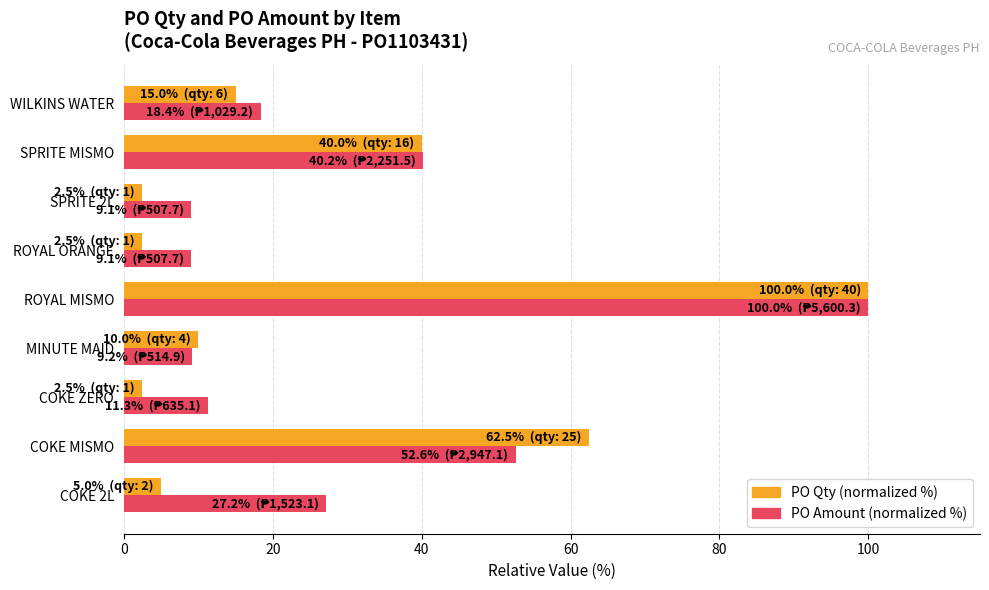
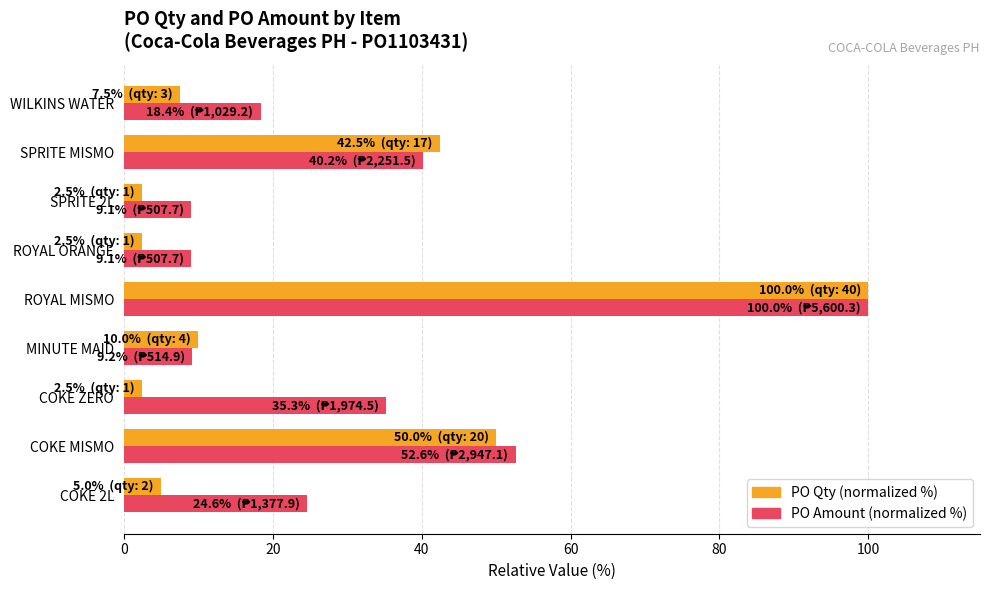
PO Qty (normalized %), WILKINS WATER: 15.0% (qty: 6) -> 7.5% (qty: 3)
PO Qty (normalized %), SPRITE MISMO: 40.0% (qty: 16) -> 42.5% (qty: 17)
PO Amount (normalized %), COKE ZERO: 11.3% (₱635.1) -> 35.3% (₱1,974.5)
PO Qty (normalized %), COKE MISMO: 62.5% (qty: 25) -> 50.0% (qty: 20)
PO Amount (normalized %), COKE 2L: 27.2% (₱1,523.1) -> 24.6% (₱1,377.9)
